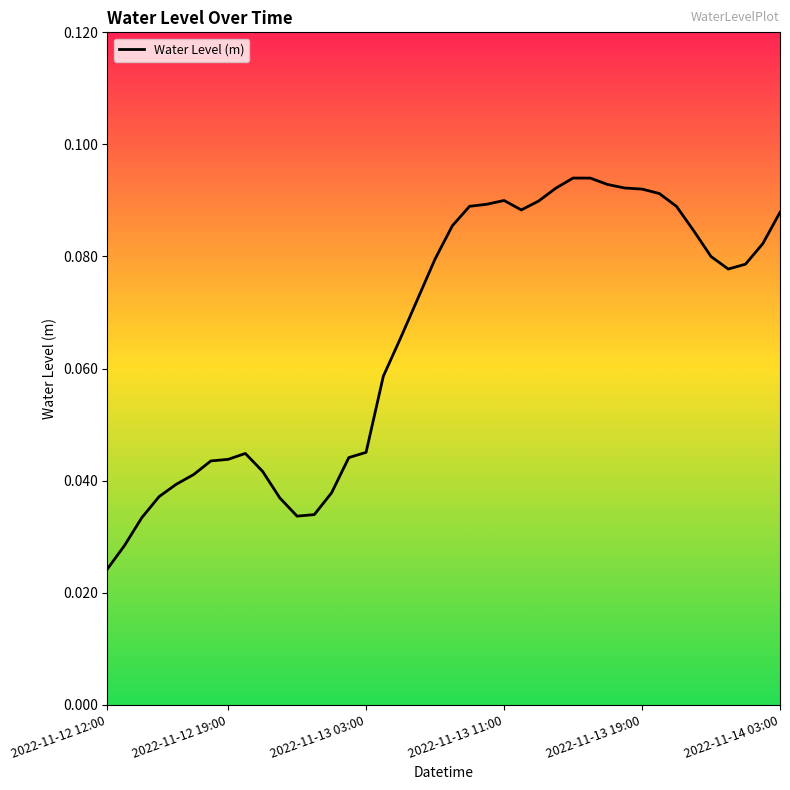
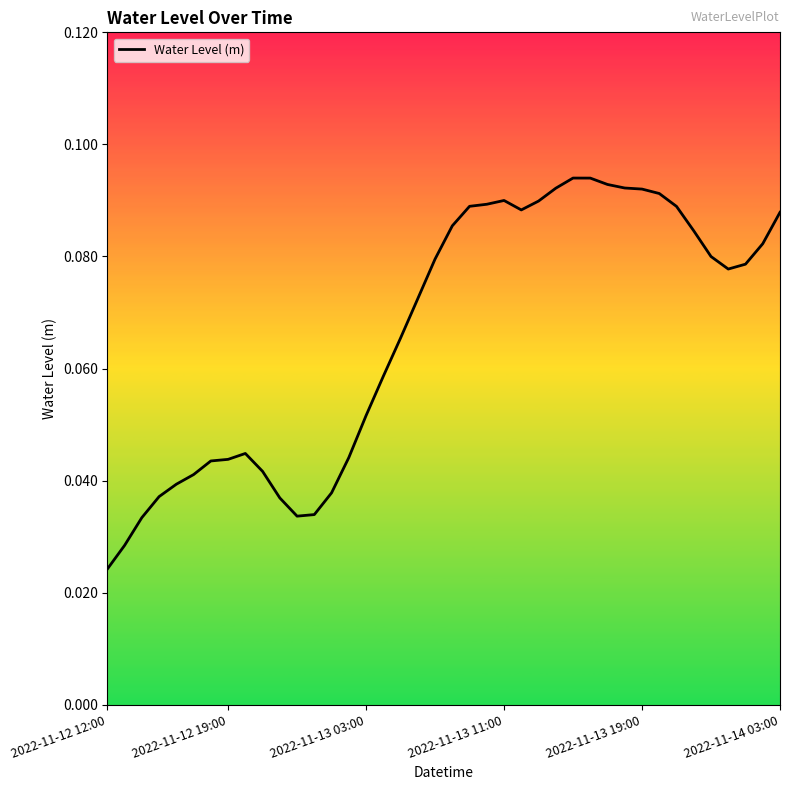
2022-11-13 03:00: 0.045 -> 0.052
